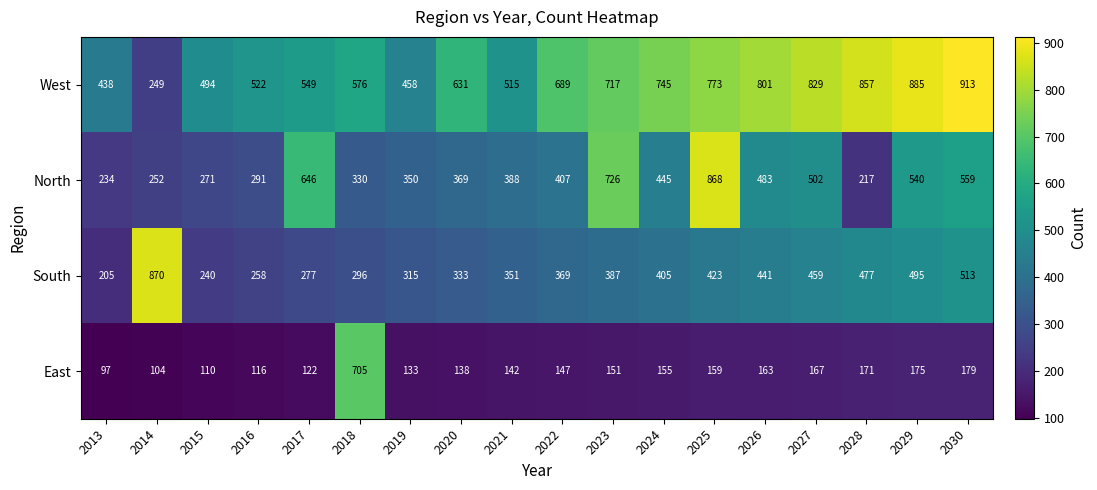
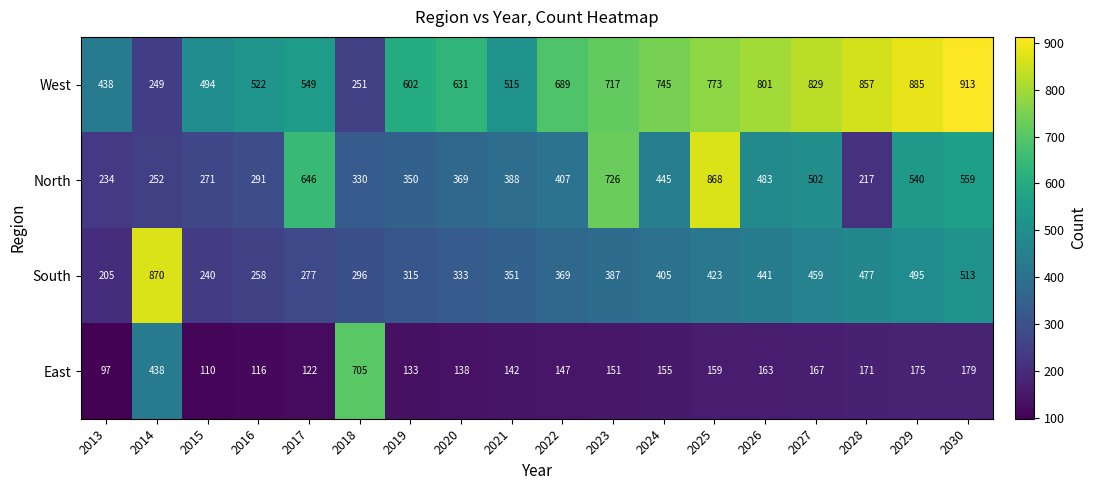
West, 2018: 576 -> 251
West, 2019: 458 -> 602
East, 2014: 104 -> 438
